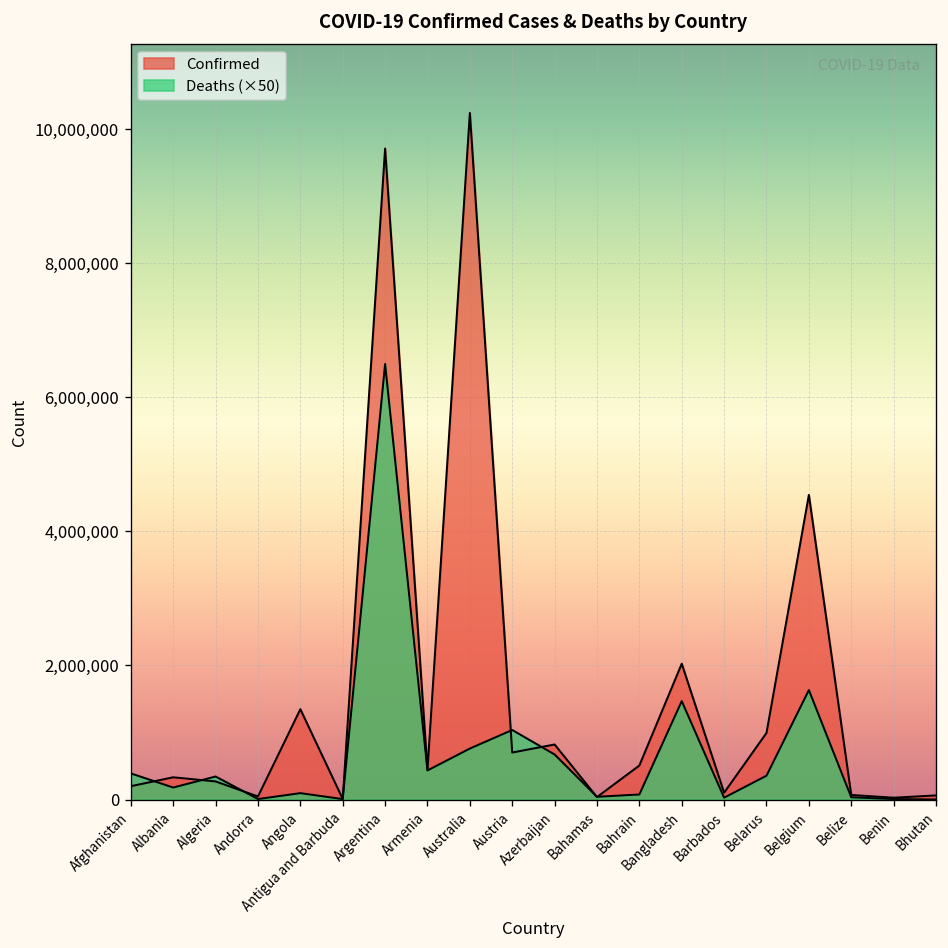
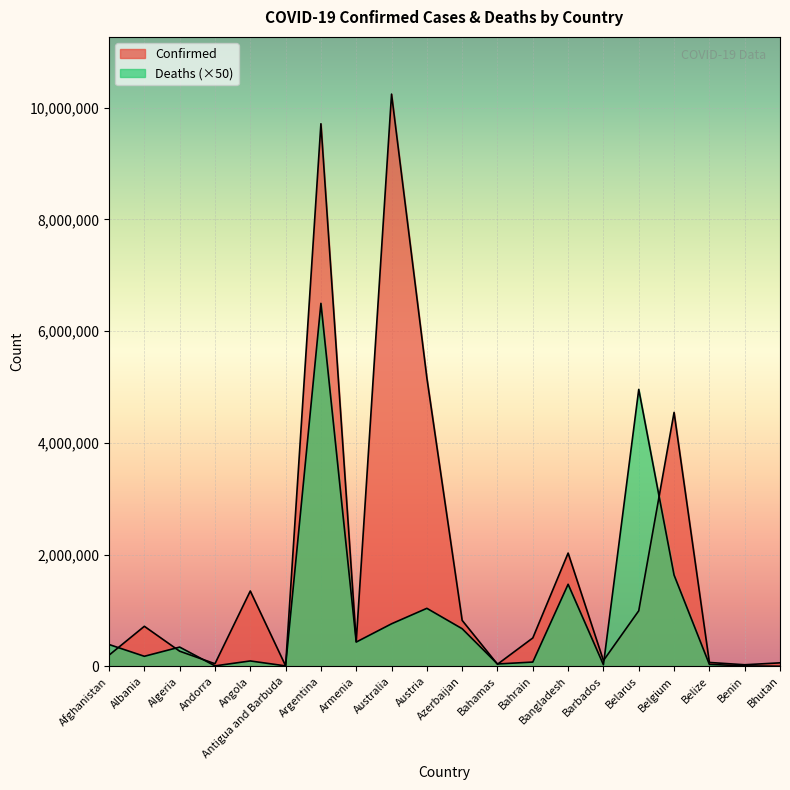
Confirmed, Albania: 300,000 -> 700,000
Confirmed, Austria: 700,000 -> 5,200,000
Deaths (×50), Belarus: 400,000 -> 5,000,000
